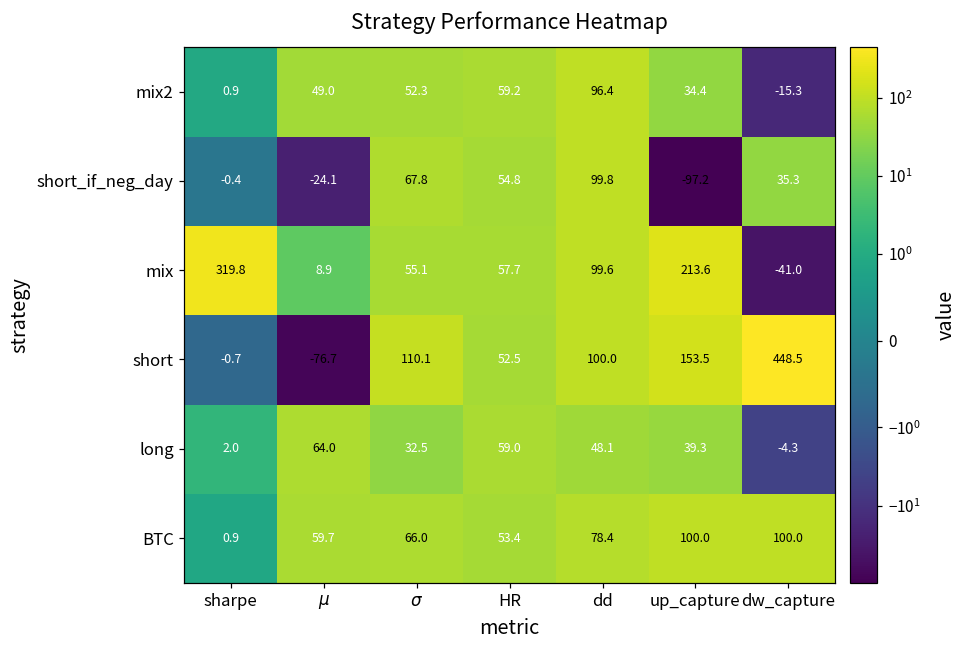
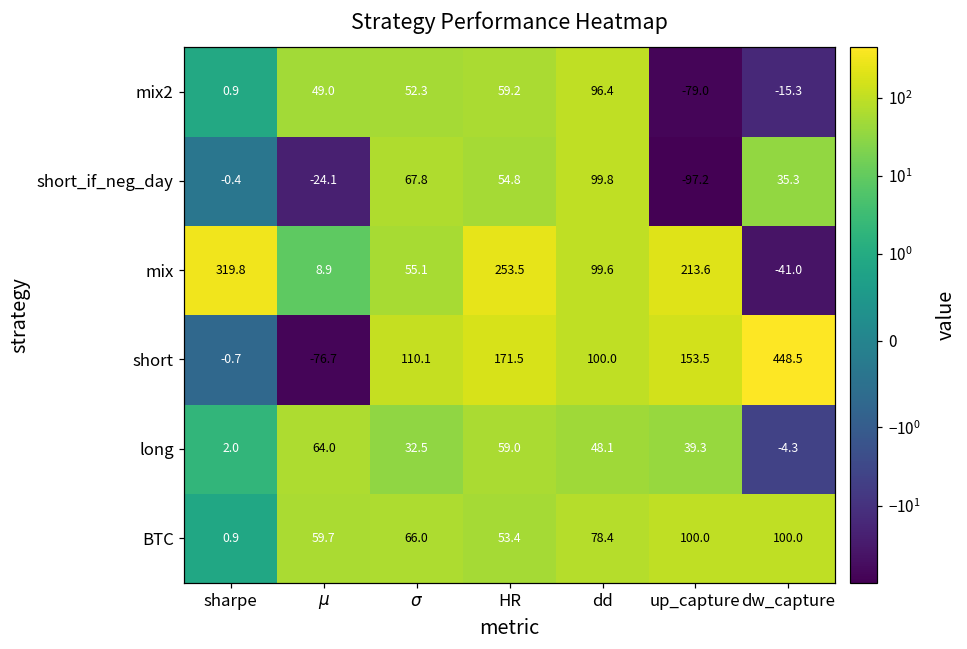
mix2, up_capture: 34.4 -> -79.0
mix, HR: 57.7 -> 253.5
short, HR: 52.5 -> 171.5
